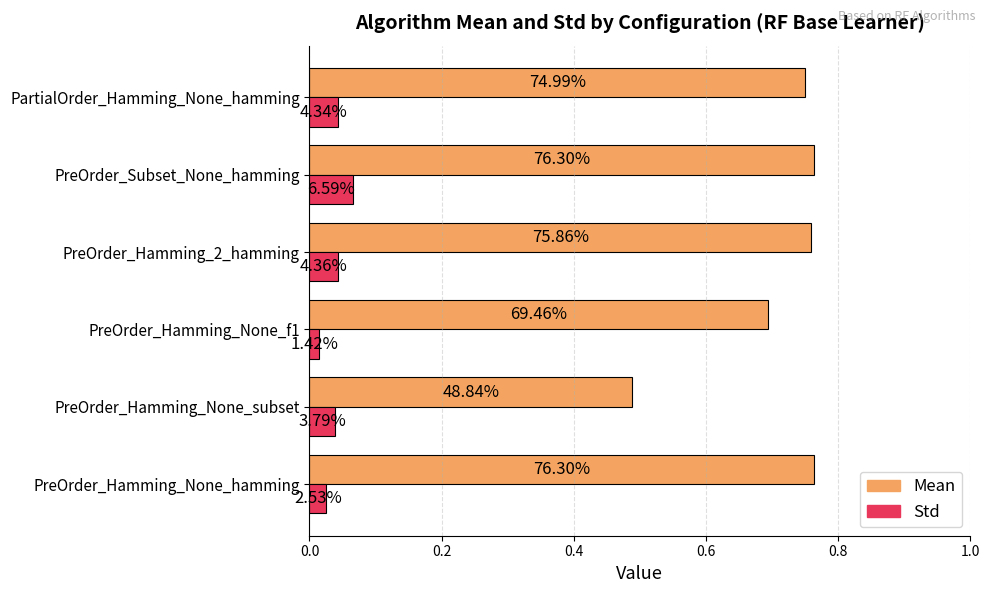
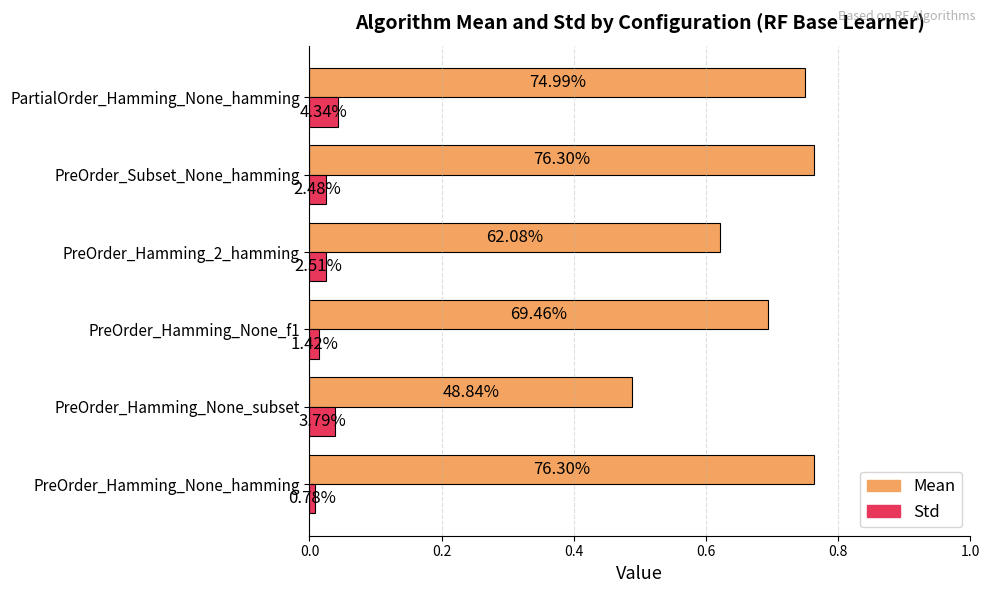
Std, PreOrder_Subset_None_hamming: 6.59% -> 2.48%
Mean, PreOrder_Hamming_2_hamming: 75.86% -> 62.08%
Std, PreOrder_Hamming_2_hamming: 4.36% -> 2.51%
Std, PreOrder_Hamming_None_hamming: 2.53% -> 0.78%
